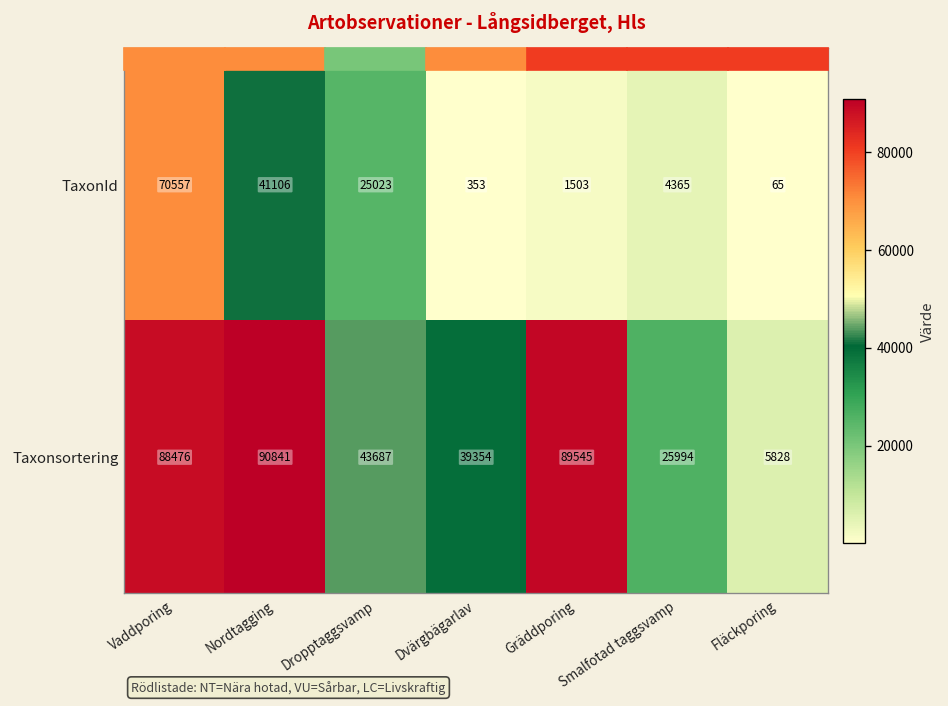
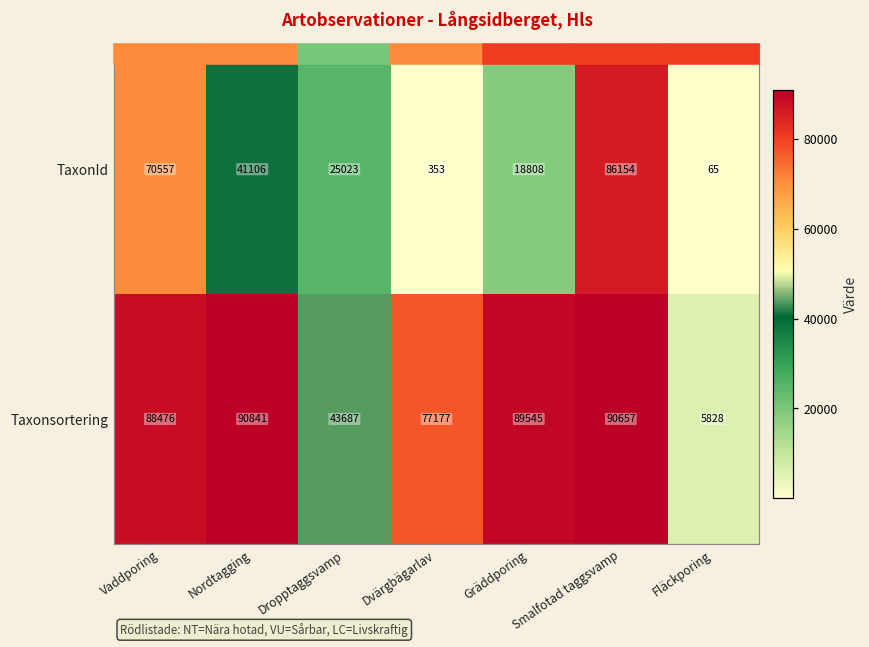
TaxonId, Gräddporing: 1503 -> 18808
TaxonId, Smalfotad taggsvamp: 4365 -> 86154
Taxonsortering, Dvärgbägarlav: 39354 -> 77177
Taxonsortering, Smalfotad taggsvamp: 25994 -> 90657
